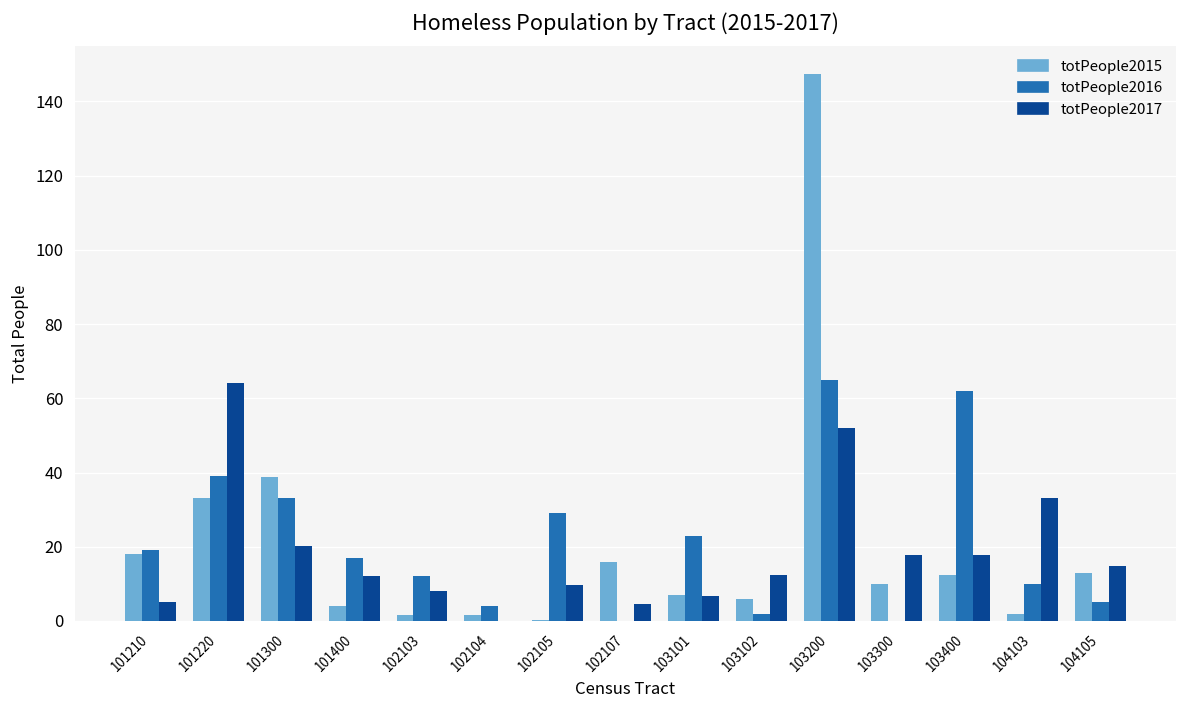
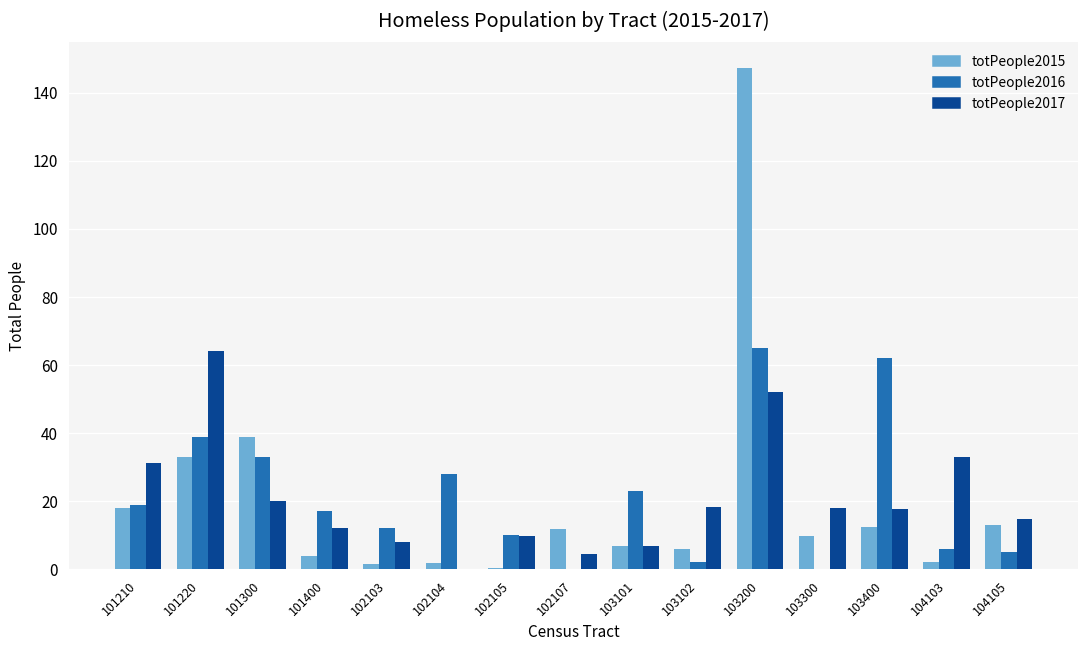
totPeople2017, 101210: 5 -> 31
totPeople2016, 102104: 4 -> 28
totPeople2016, 102105: 29 -> 10
totPeople2015, 102107: 16 -> 12
totPeople2017, 103102: 12 -> 18
totPeople2016, 104103: 10 -> 6
